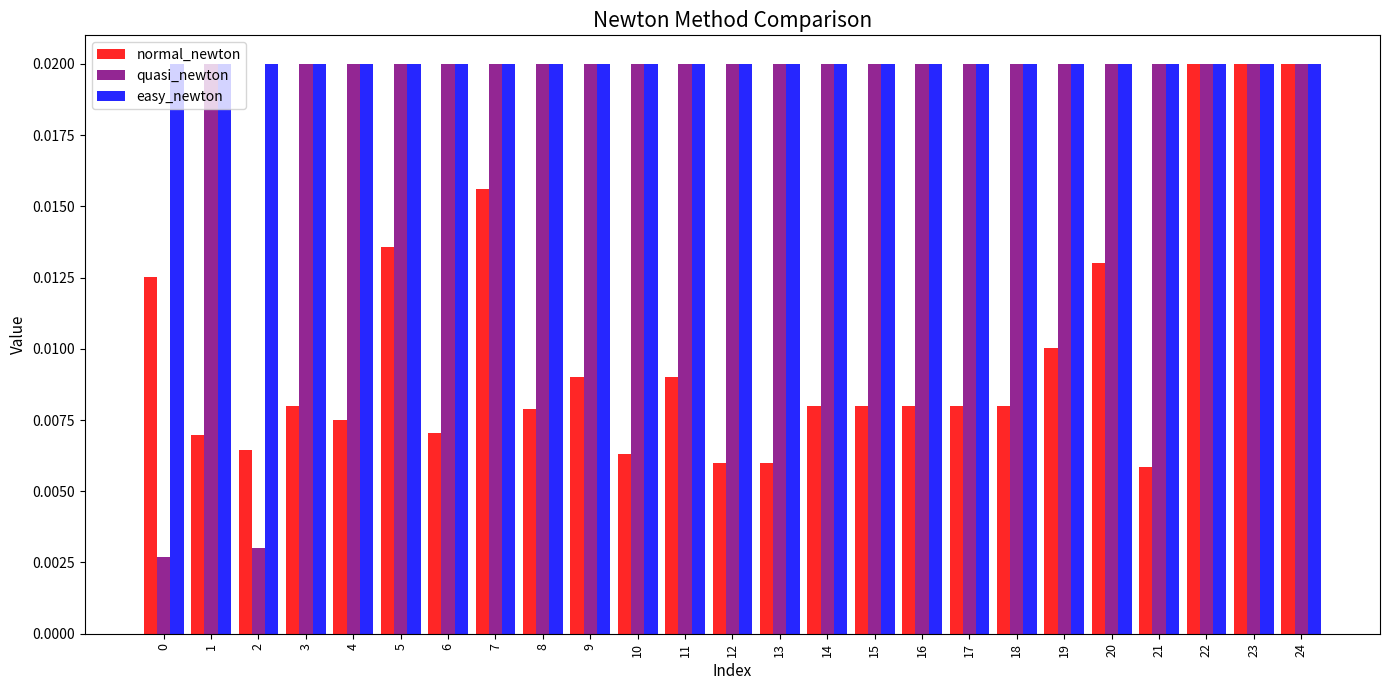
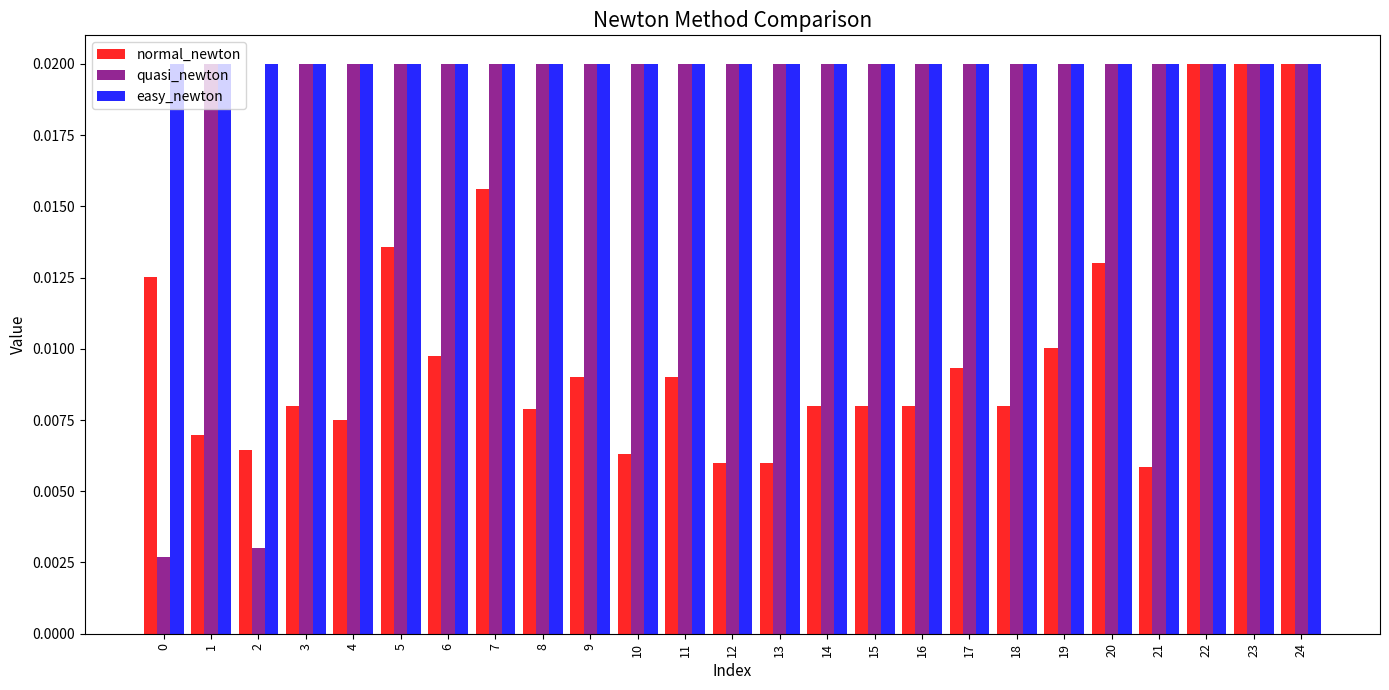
normal_newton, 6: 0.0070 -> 0.0097
normal_newton, 17: 0.0080 -> 0.0093
